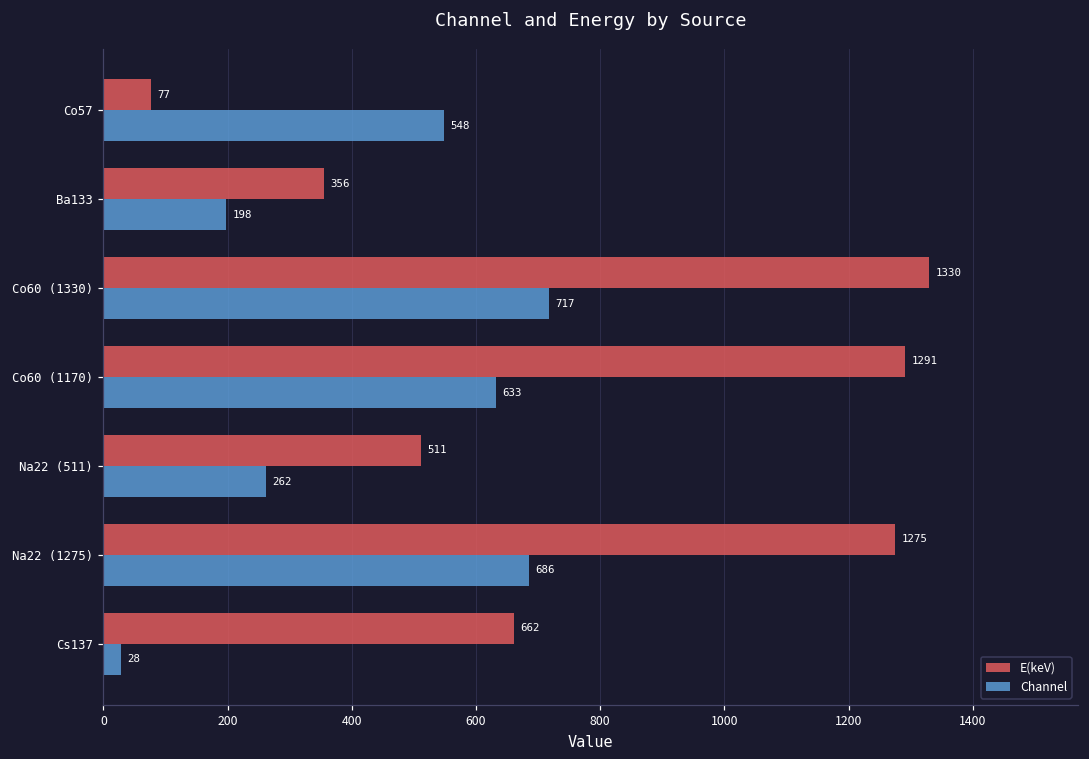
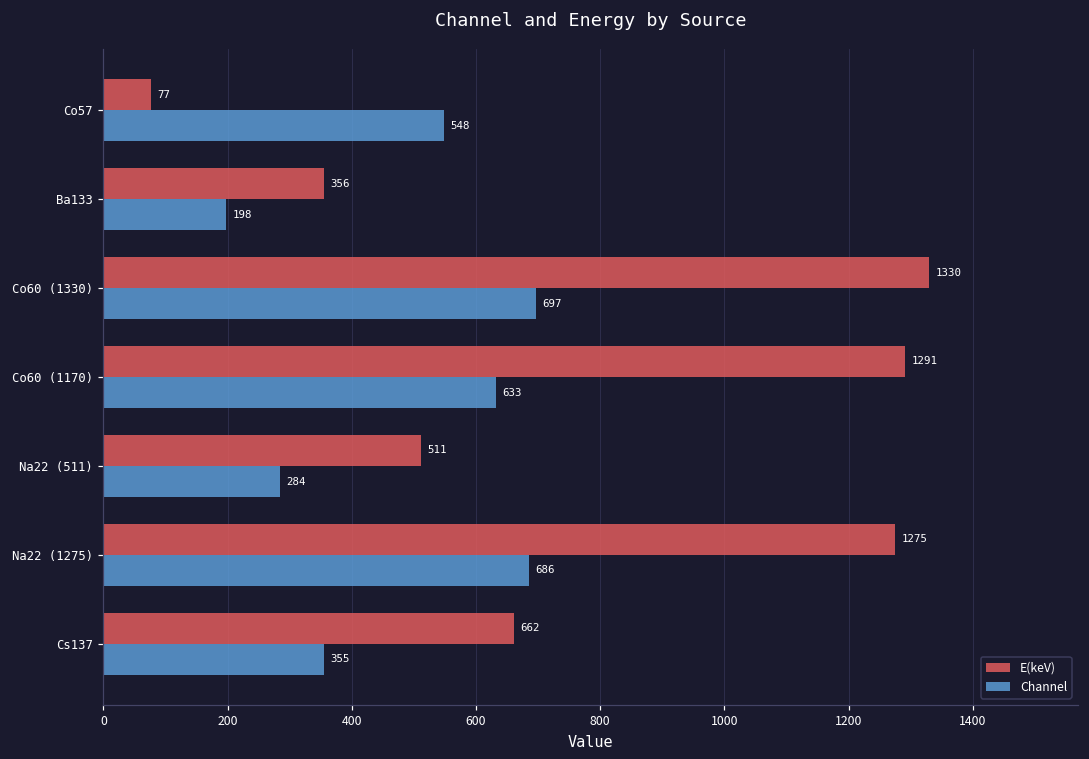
Channel, Co60 (1330): 717 -> 697
Channel, Na22 (511): 262 -> 284
Channel, Cs137: 28 -> 355
